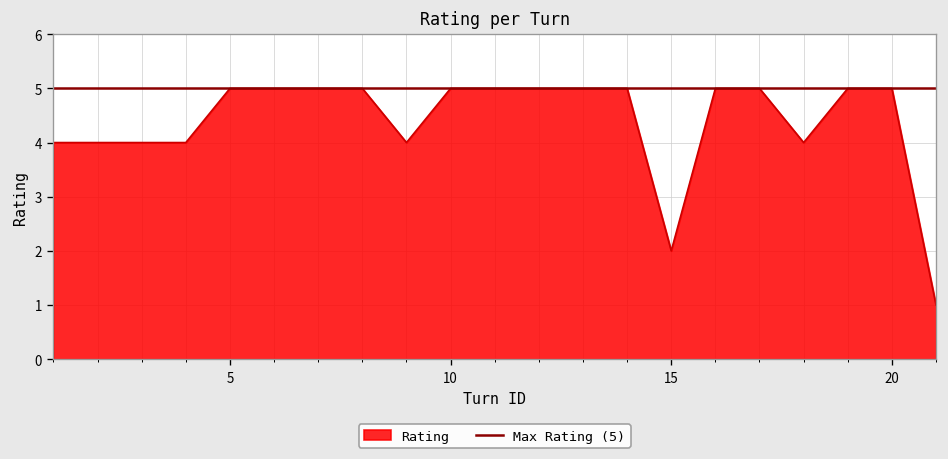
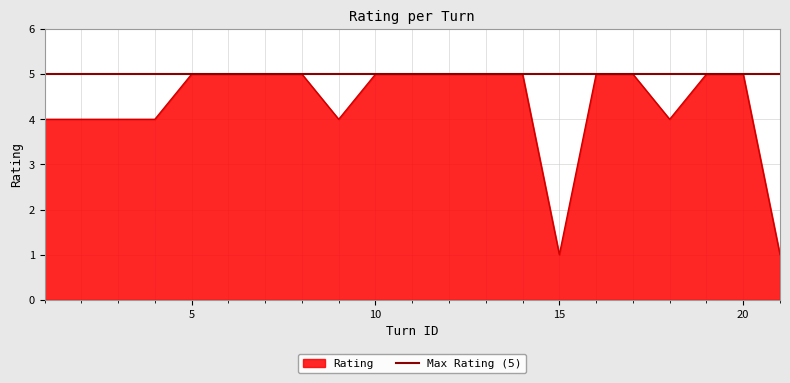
15: 2 -> 1
